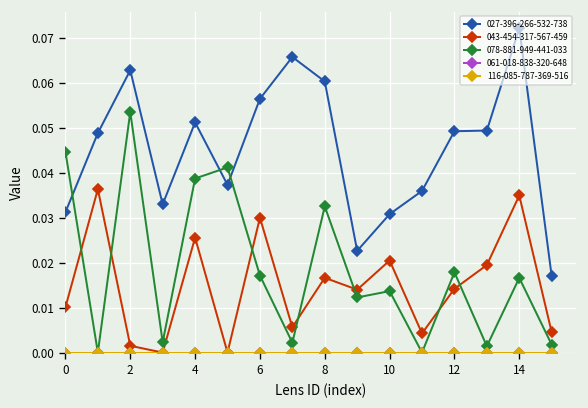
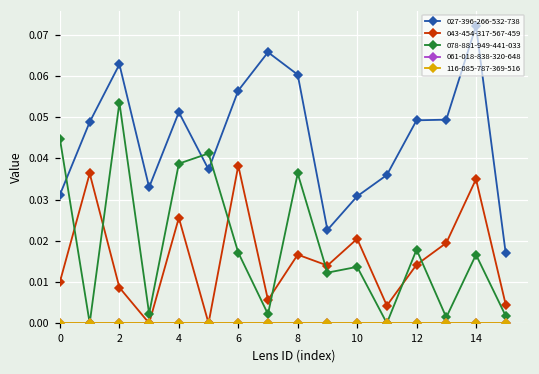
043-454-317-567-459, 2: 0.002 -> 0.009
043-454-317-567-459, 6: 0.030 -> 0.038
078-881-949-441-033, 8: 0.032 -> 0.036
